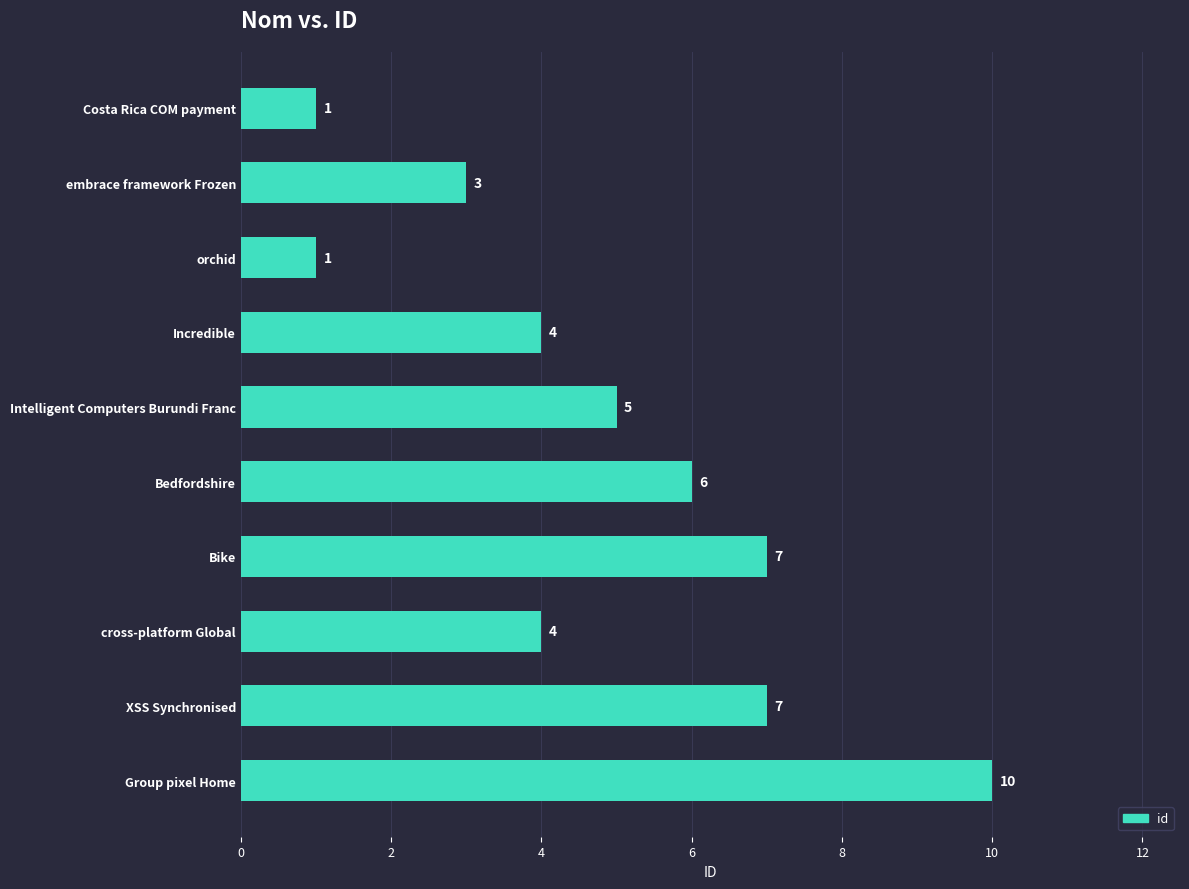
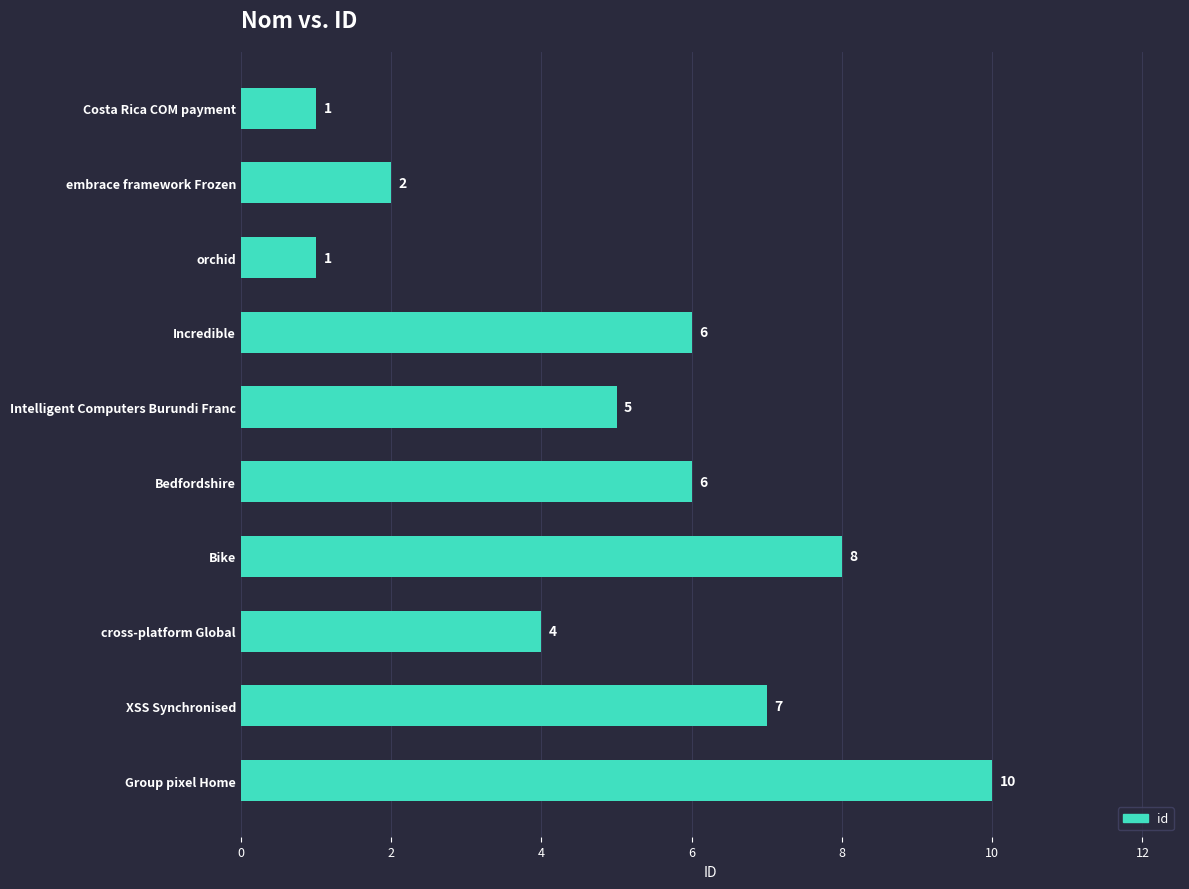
embrace framework Frozen: 3 -> 2
Incredible: 4 -> 6
Bike: 7 -> 8
